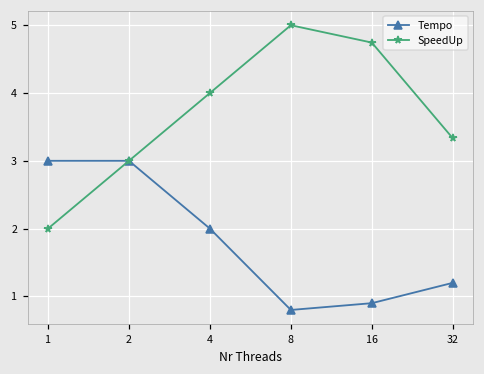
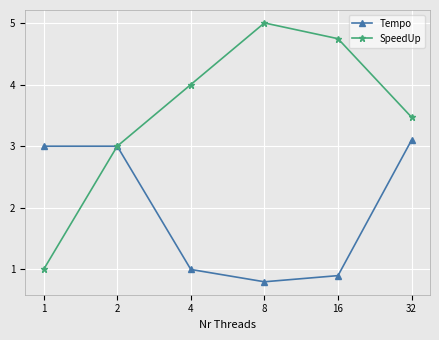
SpeedUp, 1: 2 -> 1
Tempo, 4: 2 -> 1
Tempo, 32: 1.2 -> 3.1
SpeedUp, 32: 3.3 -> 3.5
